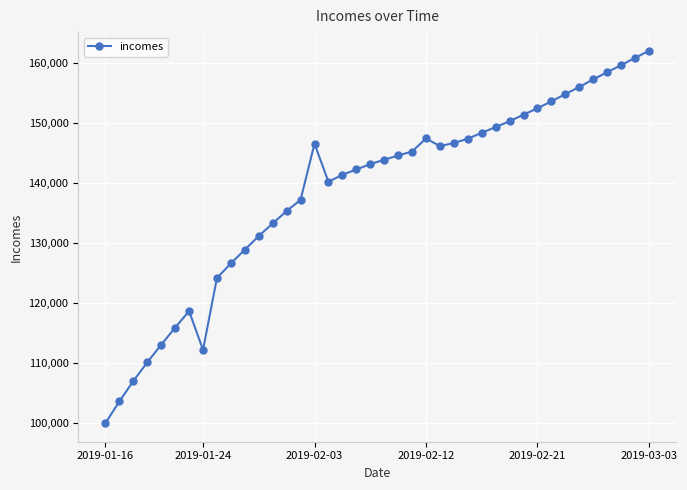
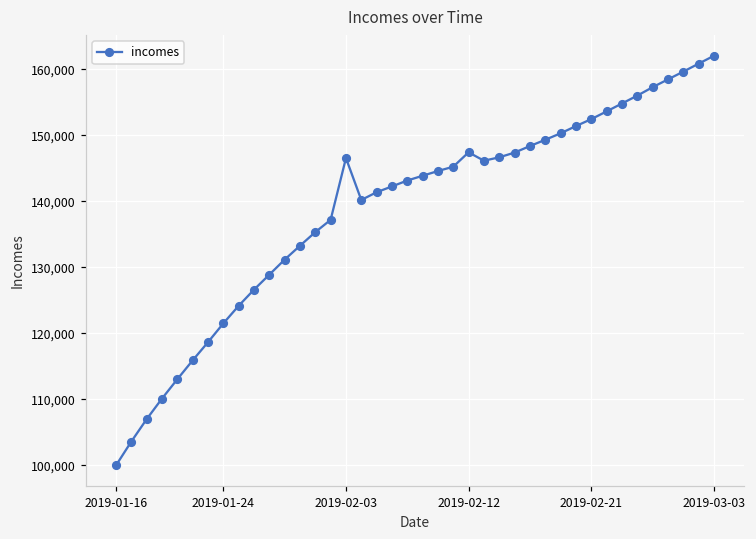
2019-01-24: 112,000 -> 122,000
